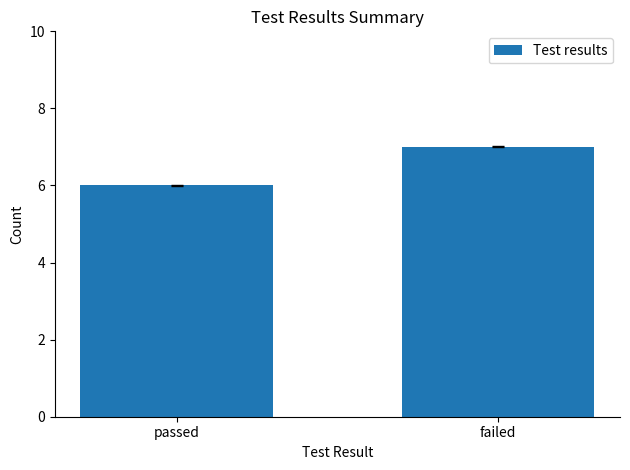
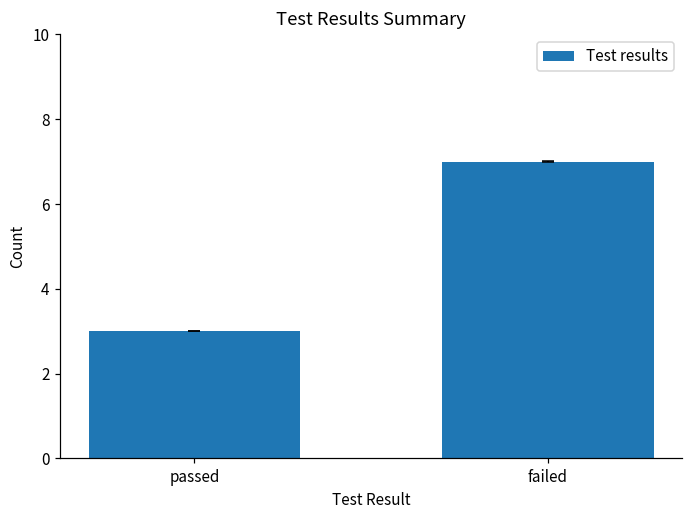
Test results, passed: 6 -> 3
